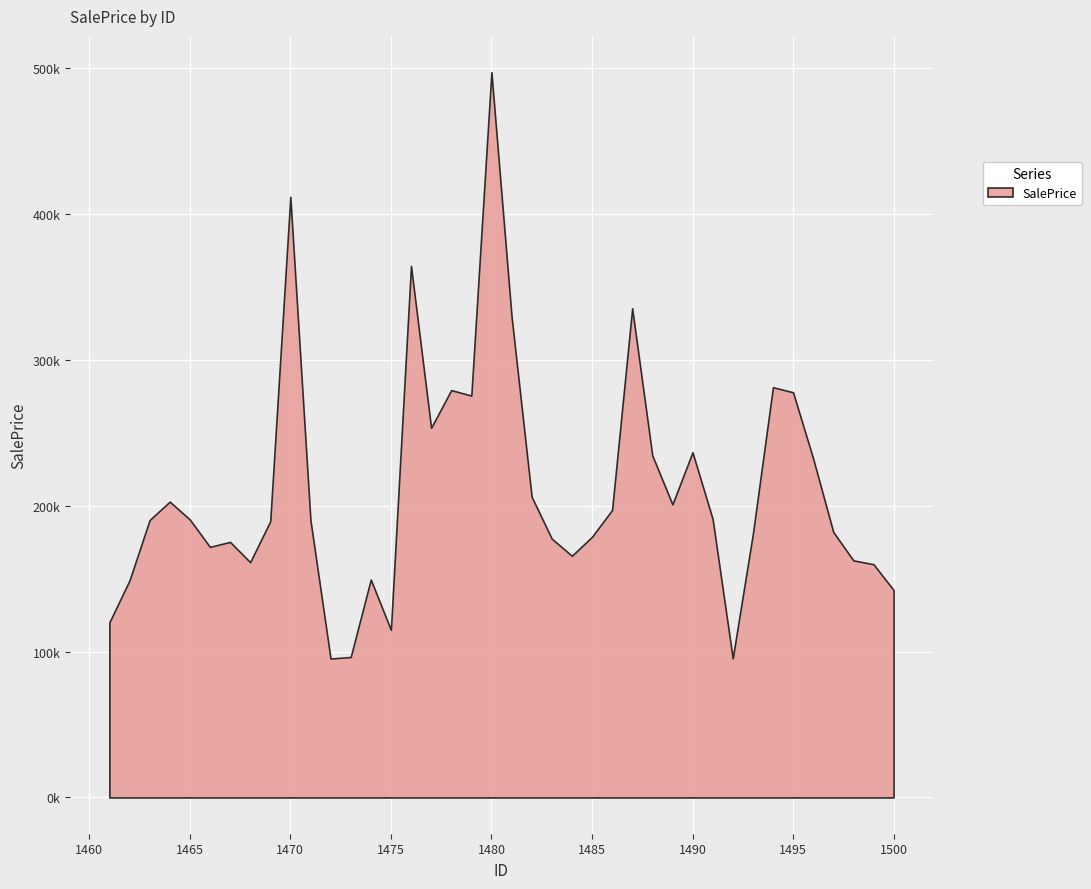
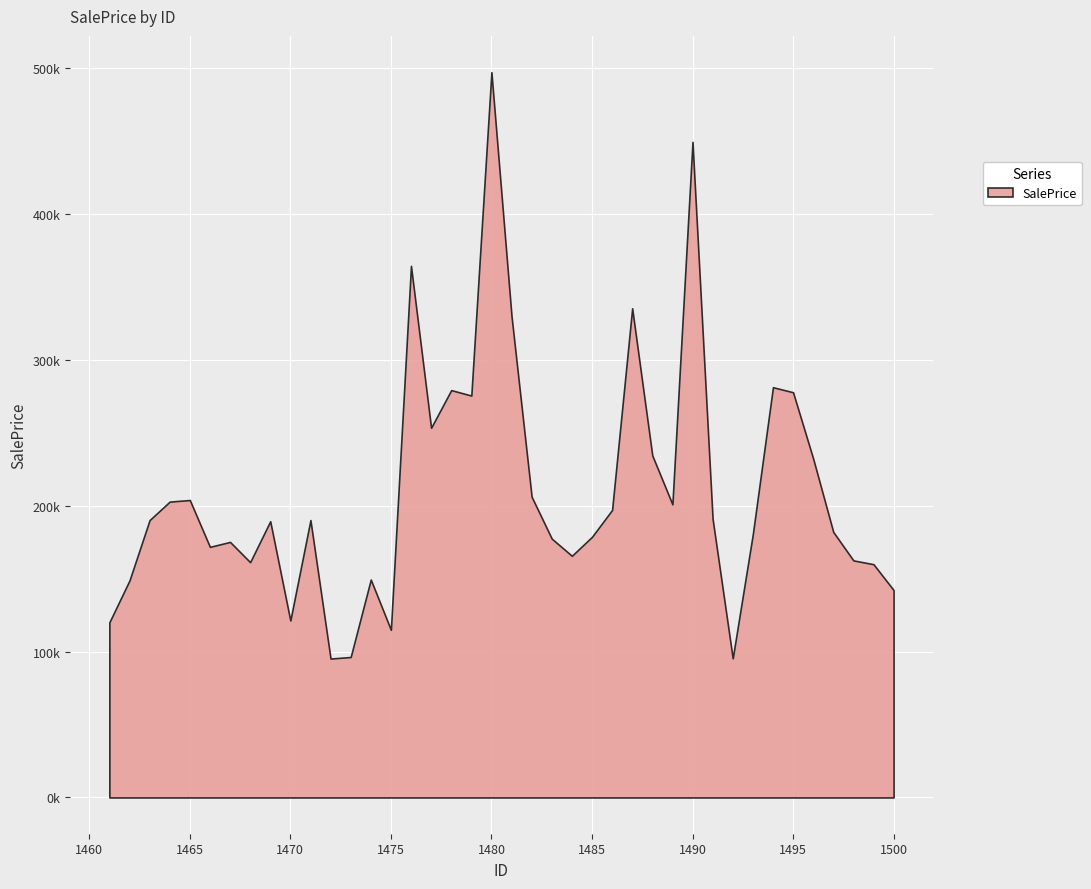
1465: 191000 -> 204000
1470: 412000 -> 121000
1490: 237000 -> 450000
